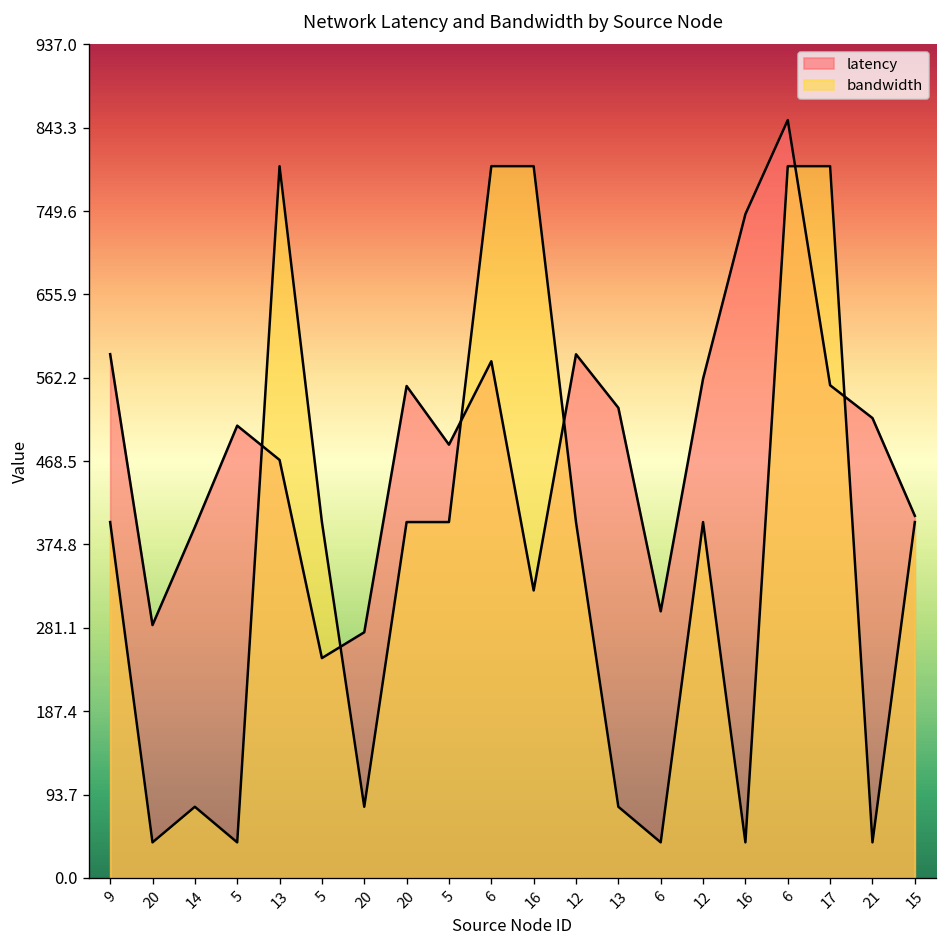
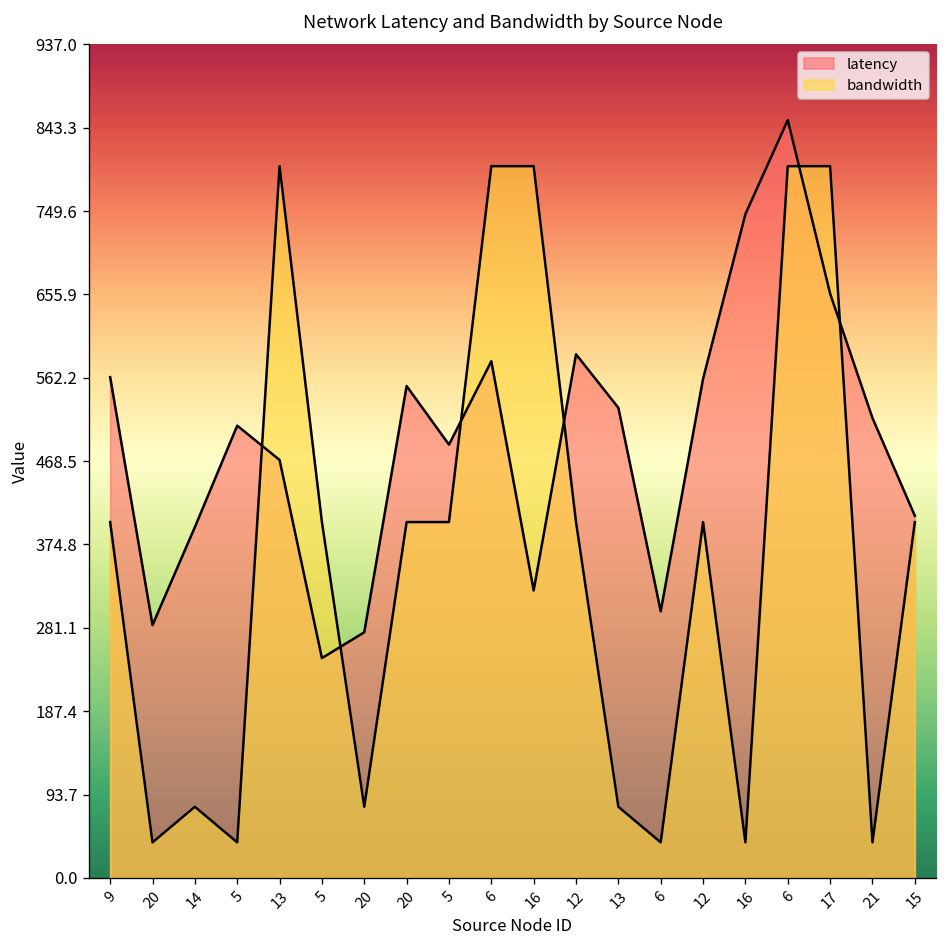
latency, 9: 590 -> 560
latency, 17: 550 -> 660
